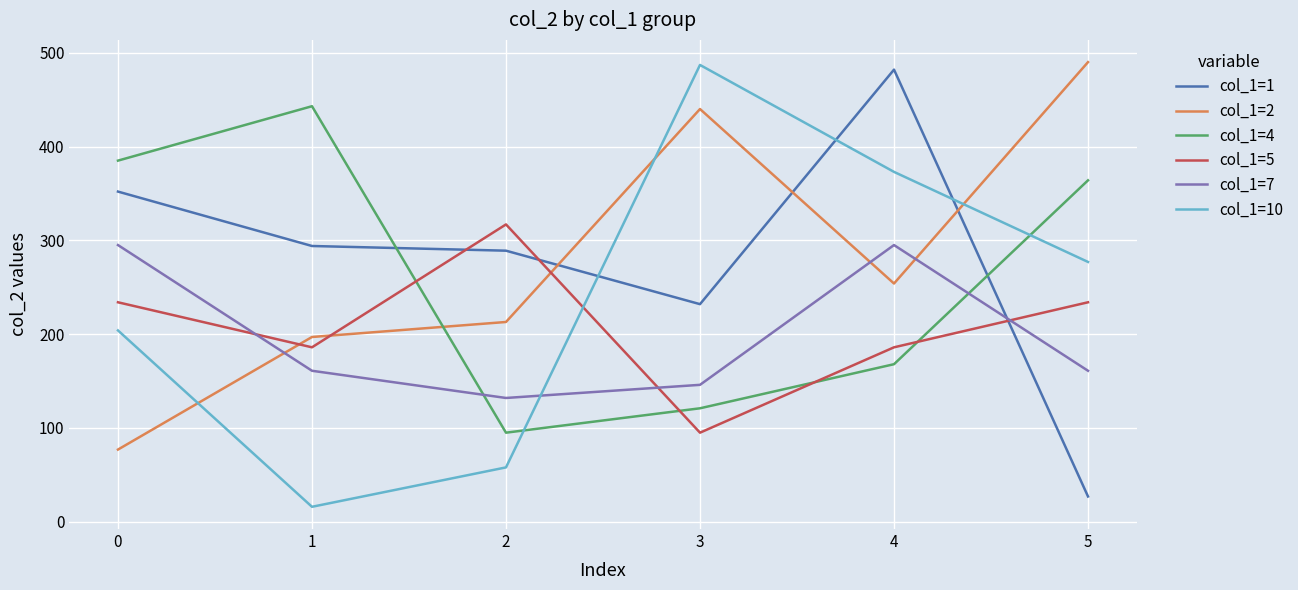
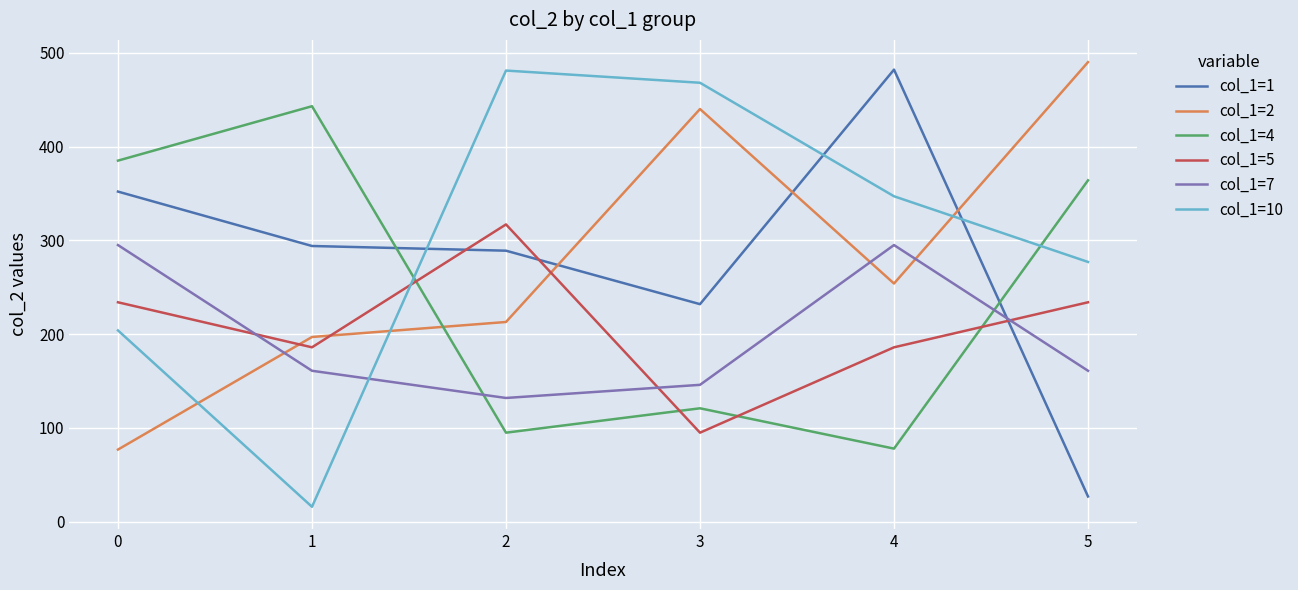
col_1=10, 2: 60 -> 480
col_1=10, 3: 490 -> 470
col_1=4, 4: 170 -> 80
col_1=10, 4: 370 -> 350
